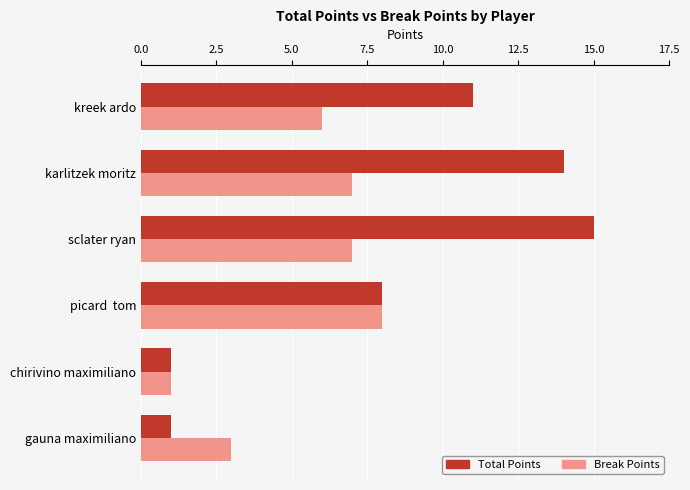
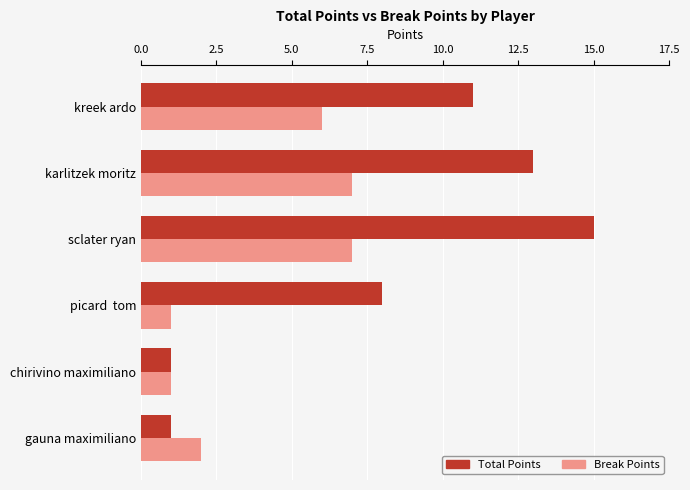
Total Points, karlitzek moritz: 14 -> 13
Break Points, picard tom: 8 -> 1
Break Points, gauna maximiliano: 3 -> 2
